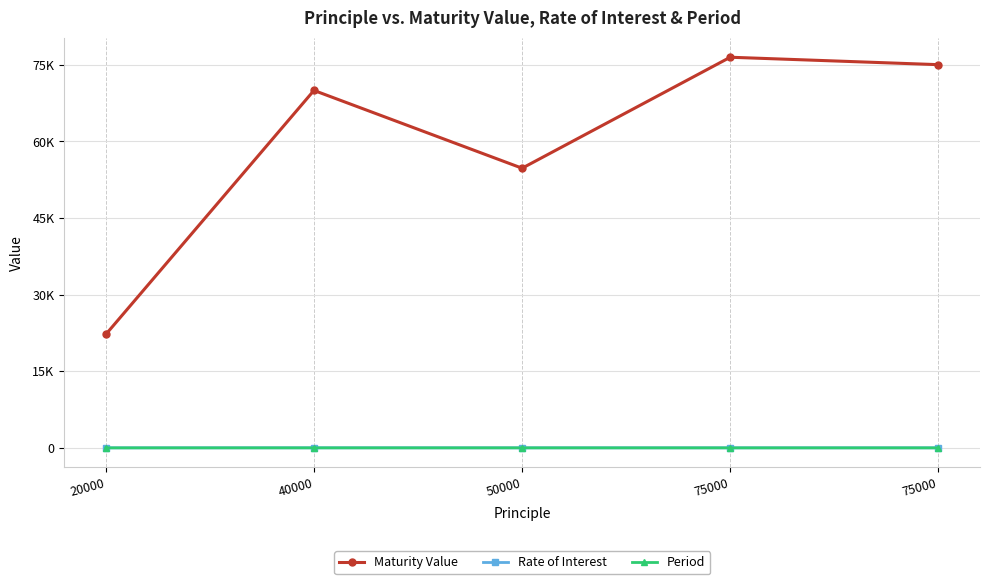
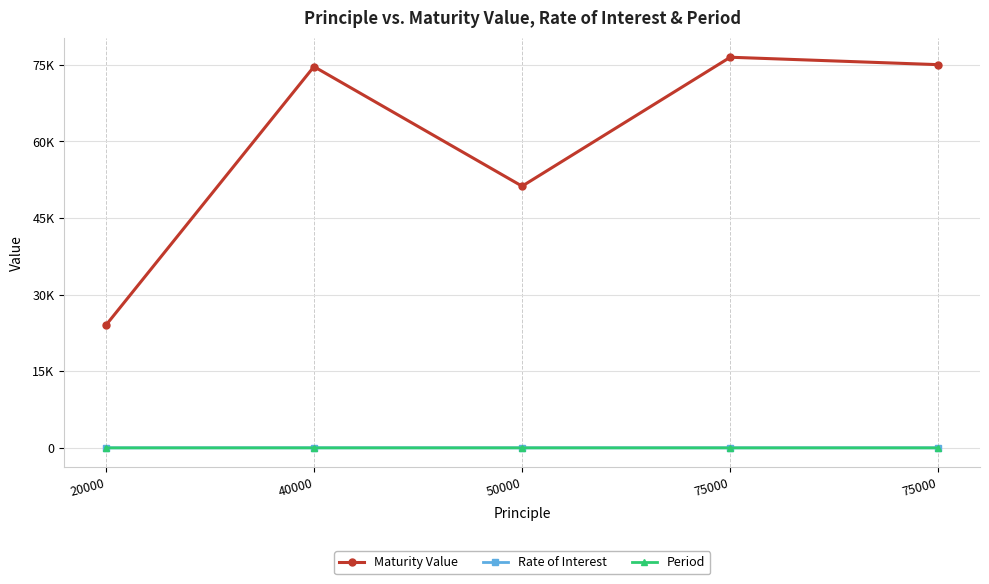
Maturity Value, 20000: 22000 -> 24000
Maturity Value, 40000: 70000 -> 75000
Maturity Value, 50000: 55000 -> 51000
